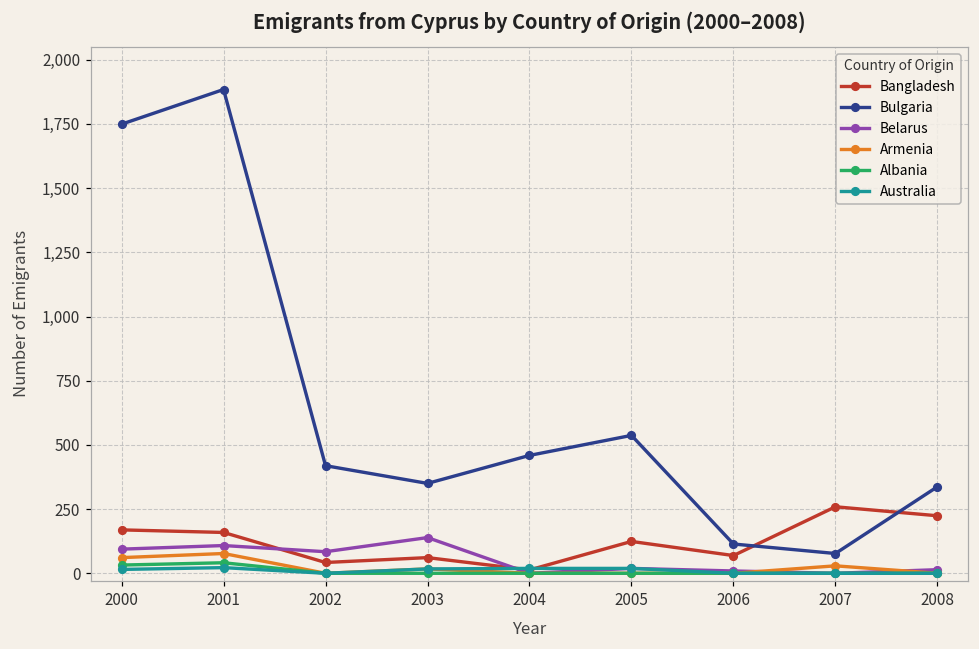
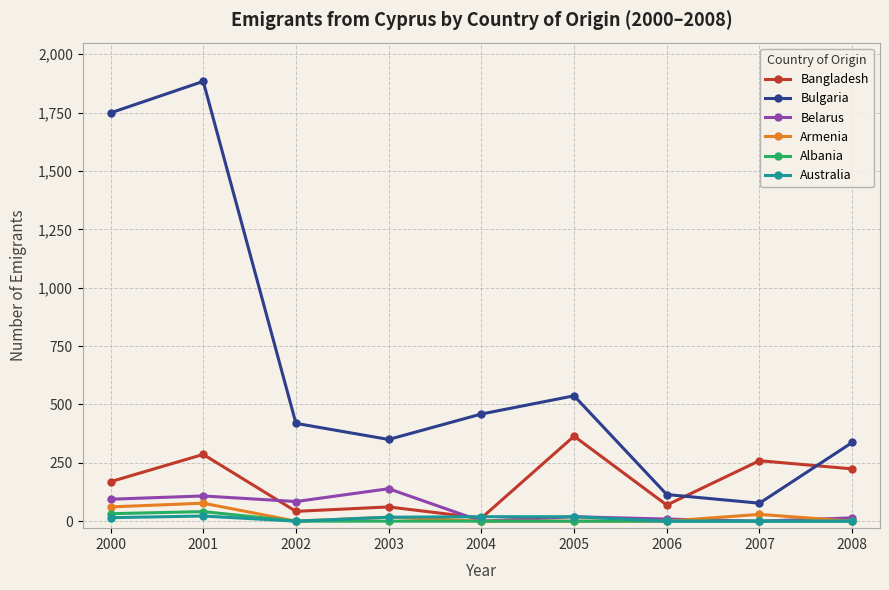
Bangladesh, 2001: 160 -> 290
Bangladesh, 2005: 120 -> 360
